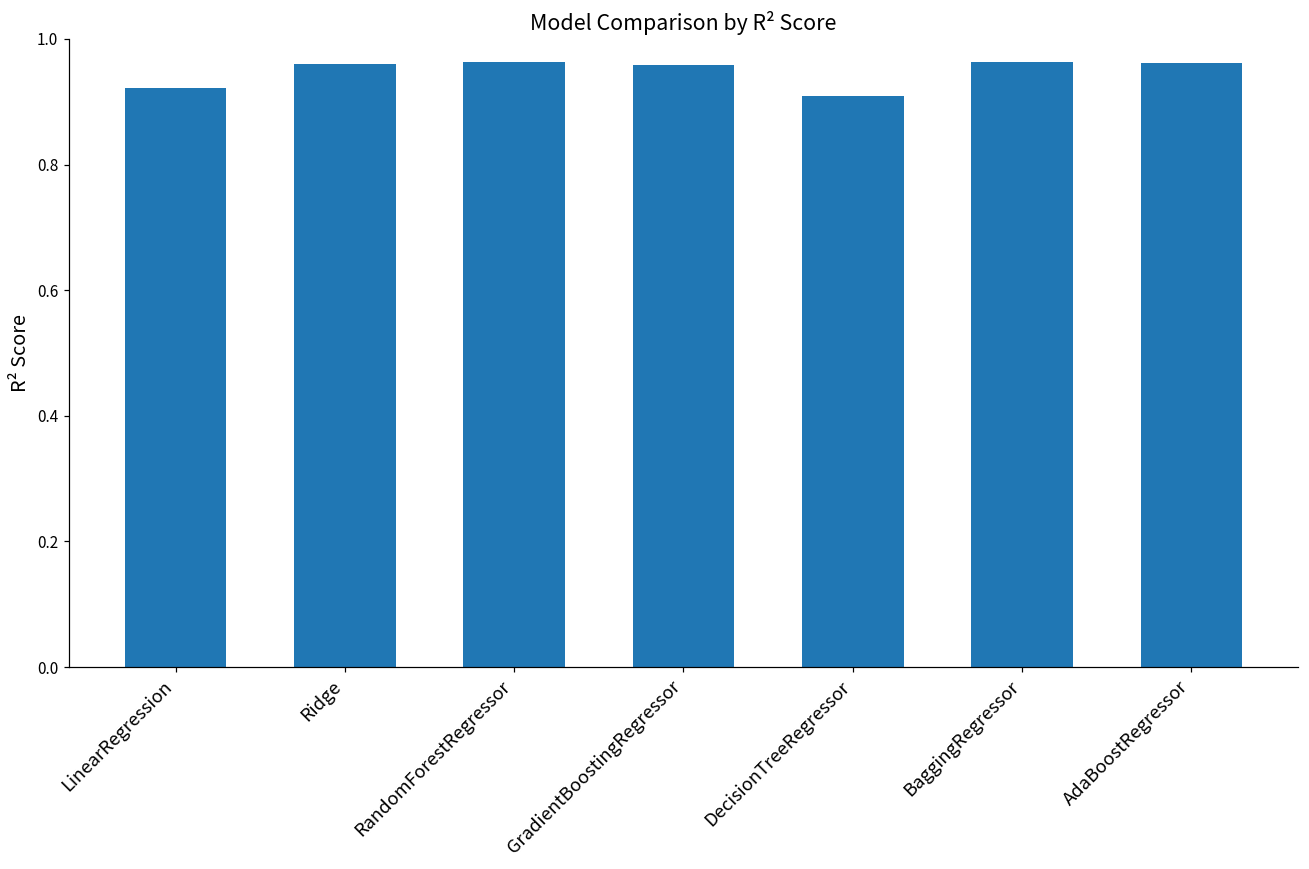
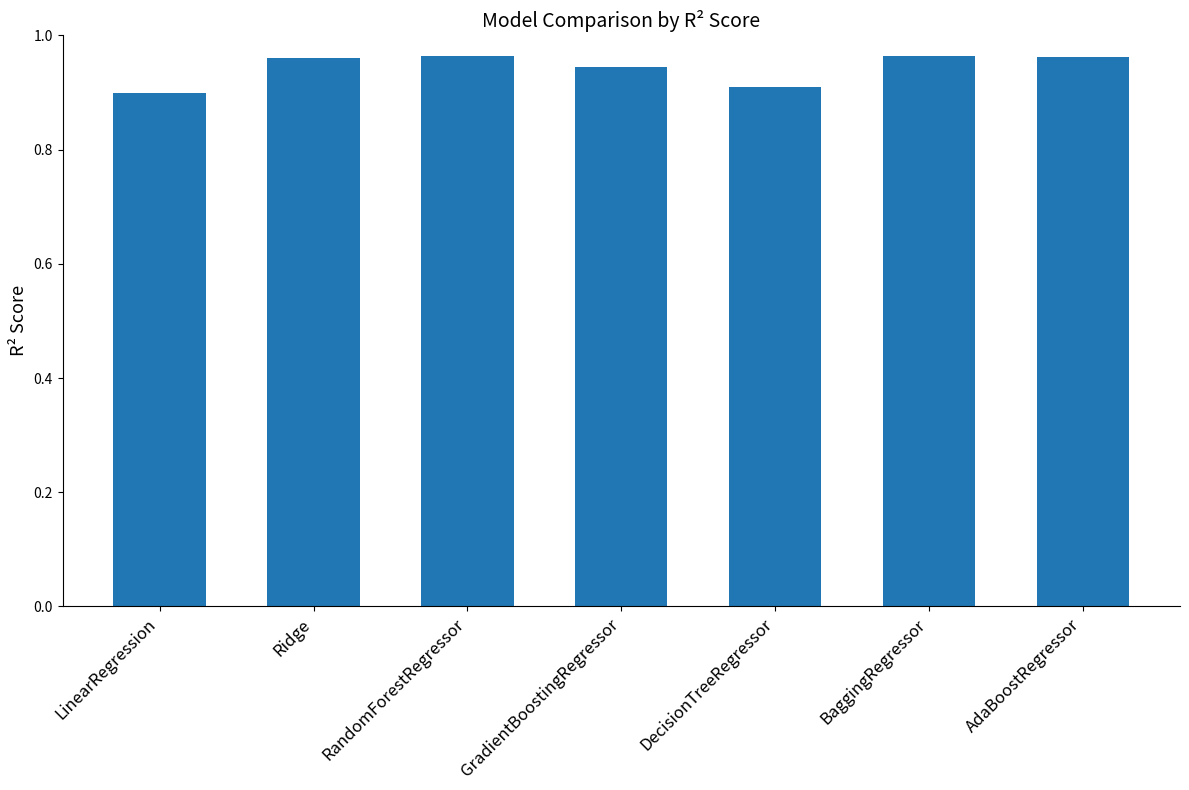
LinearRegression: 0.92 -> 0.90
GradientBoostingRegressor: 0.96 -> 0.94
